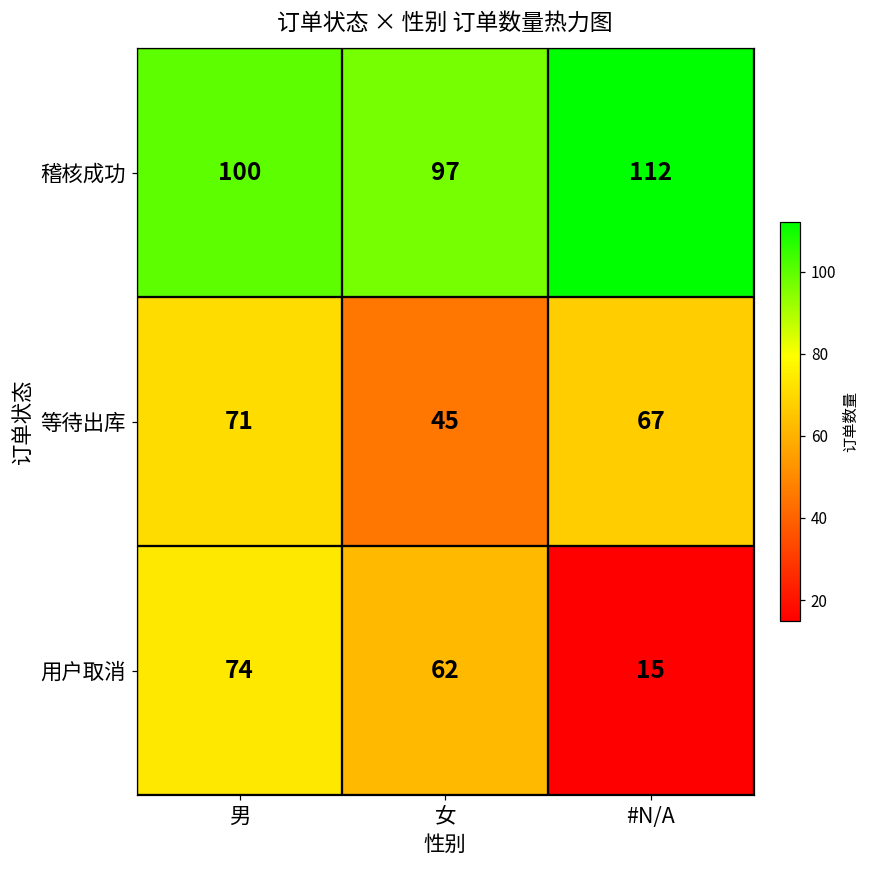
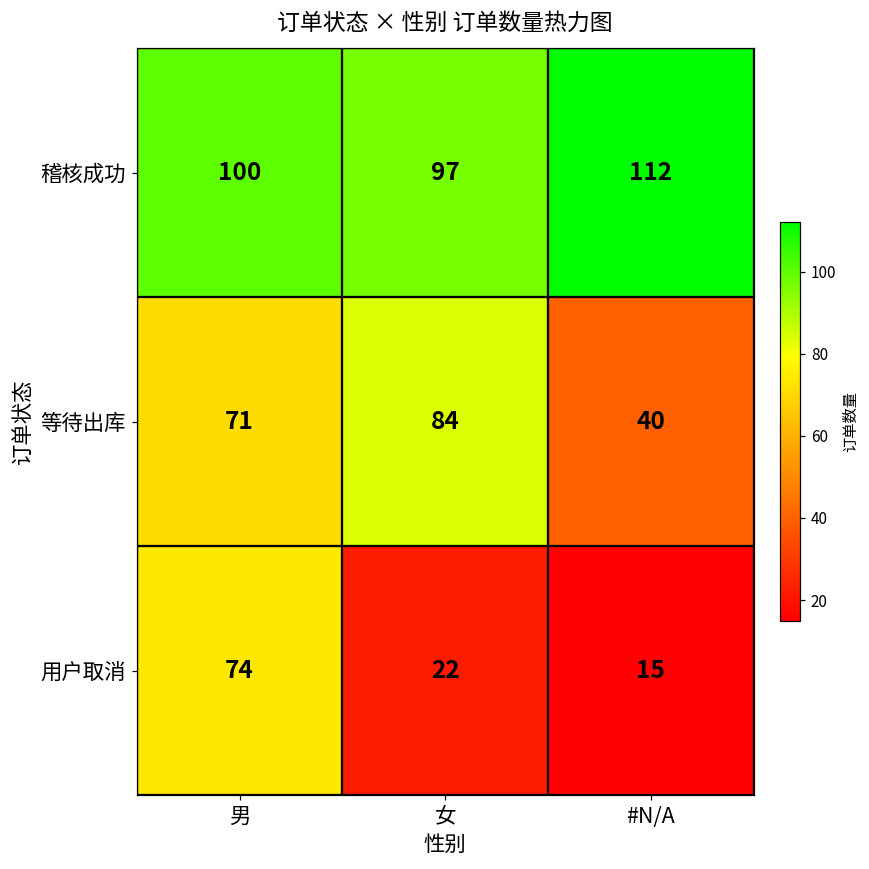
等待出库, 女: 45 -> 84
等待出库, #N/A: 67 -> 40
用户取消, 女: 62 -> 22
